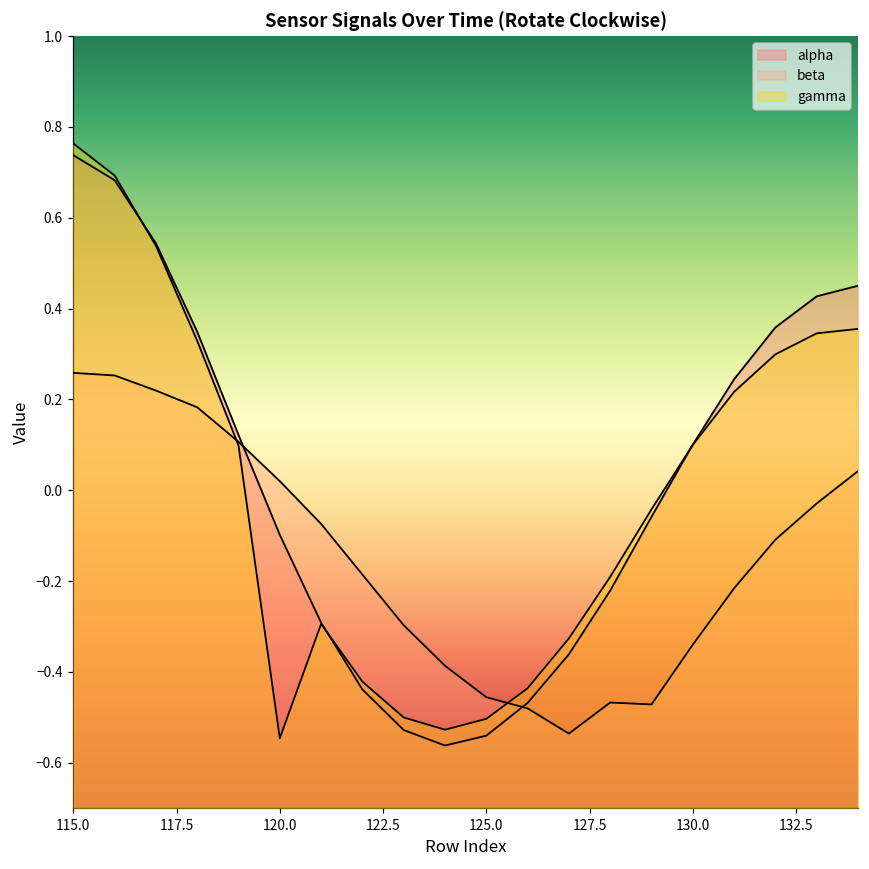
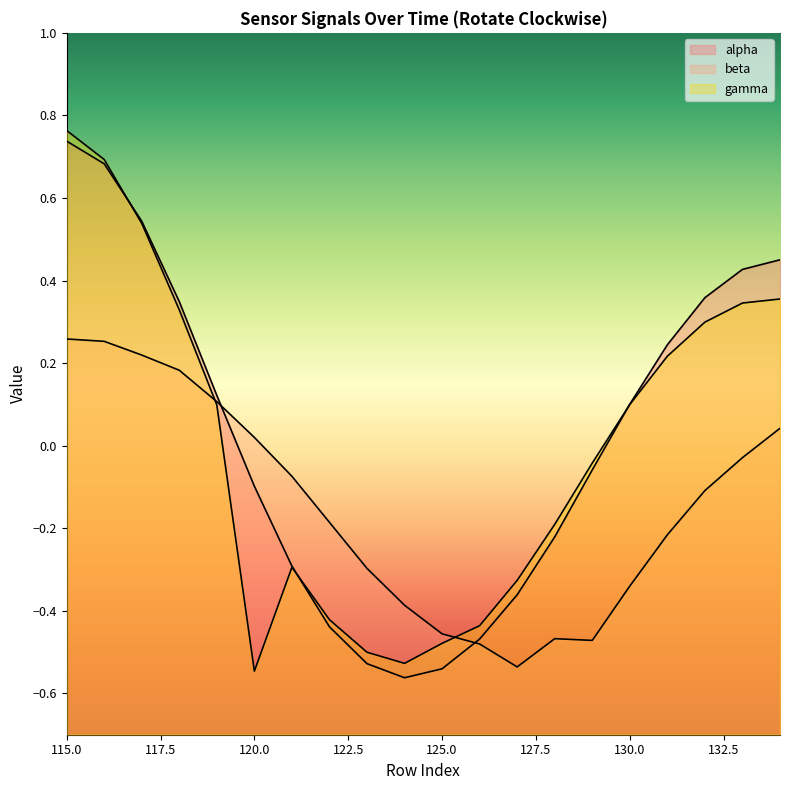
gamma, 125.0: -0.50 -> -0.48
